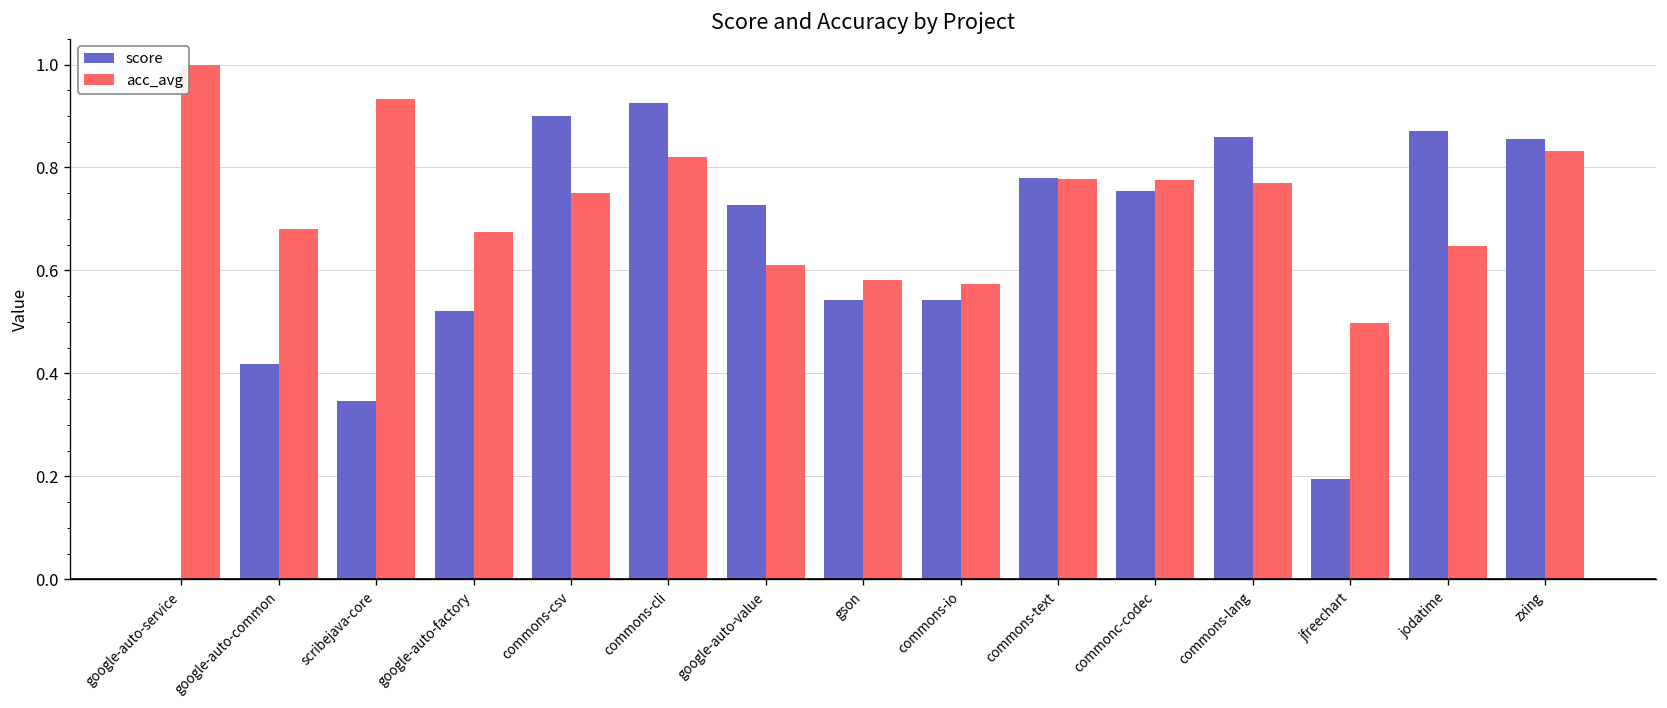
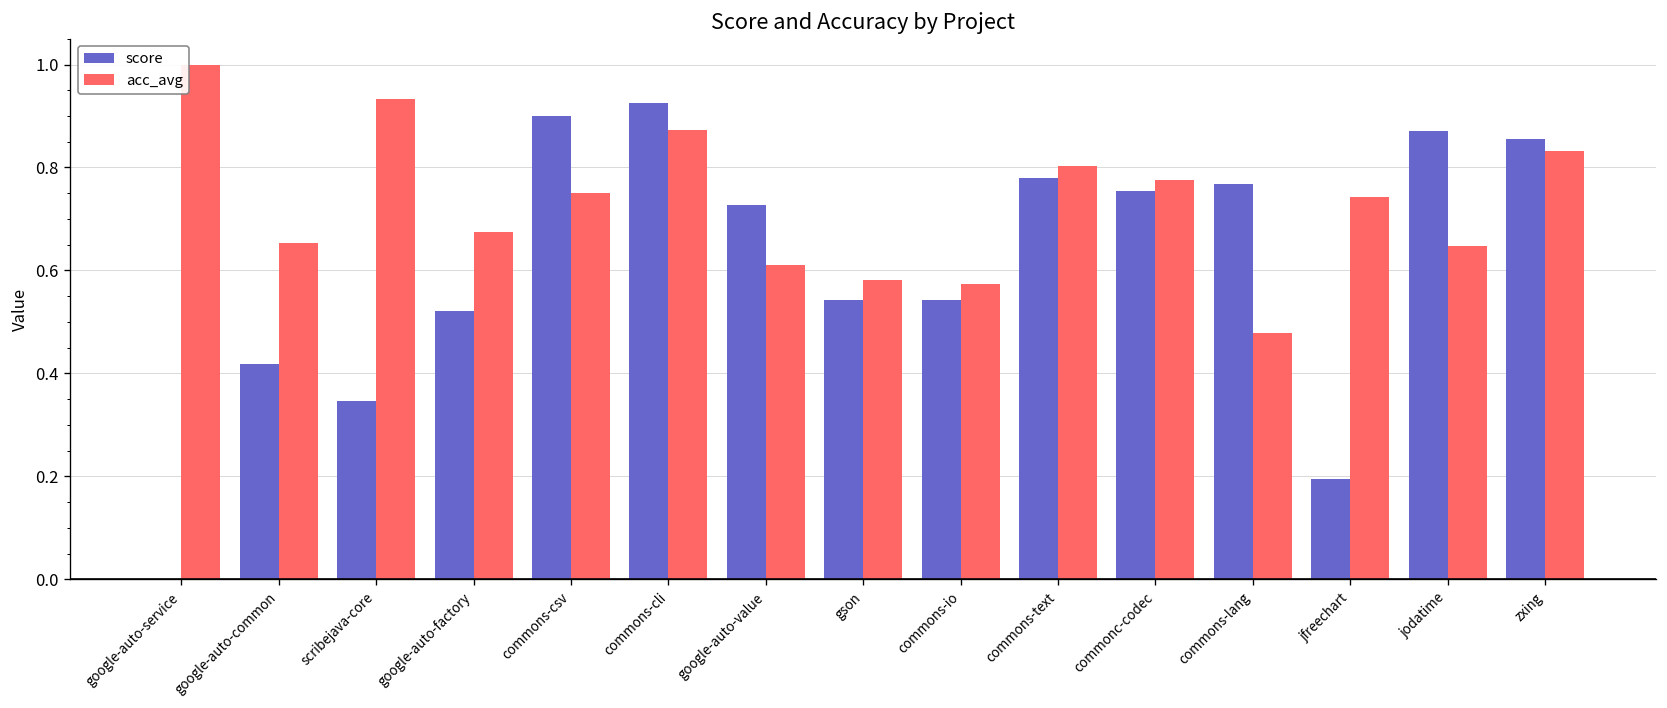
acc_avg, google-auto-common: 0.68 -> 0.65
acc_avg, commons-cli: 0.82 -> 0.87
acc_avg, commons-text: 0.78 -> 0.80
score, commons-lang: 0.86 -> 0.77
acc_avg, commons-lang: 0.77 -> 0.48
acc_avg, jfreechart: 0.50 -> 0.74
